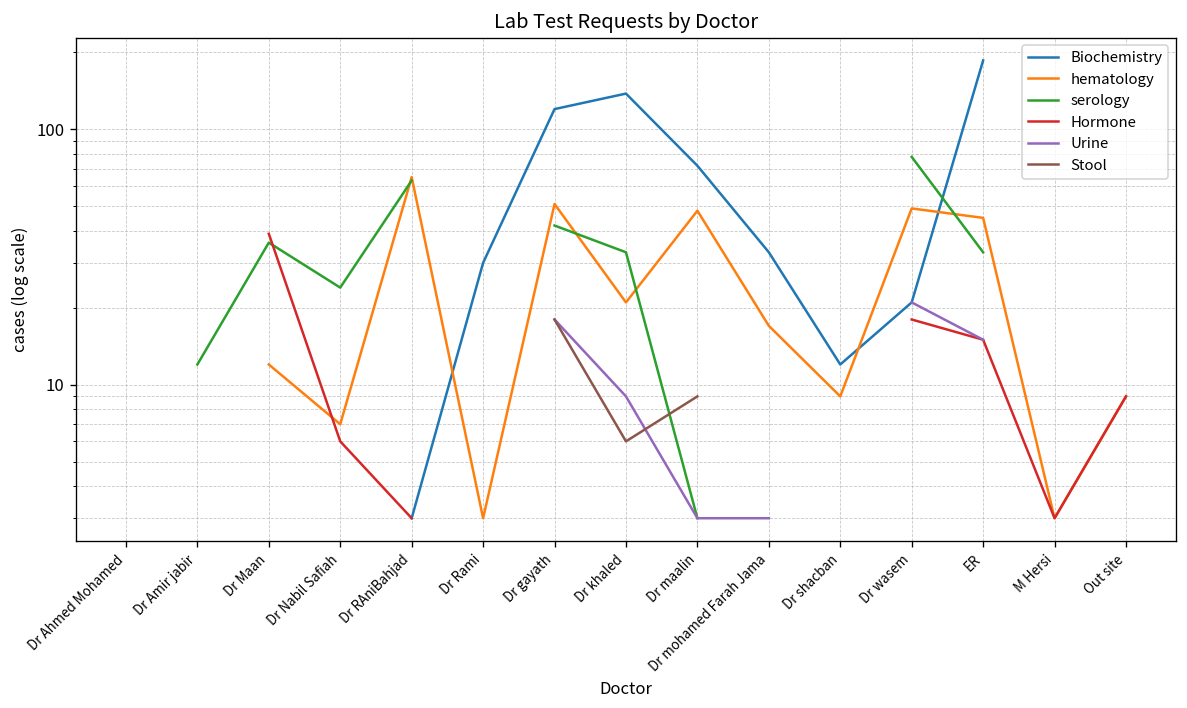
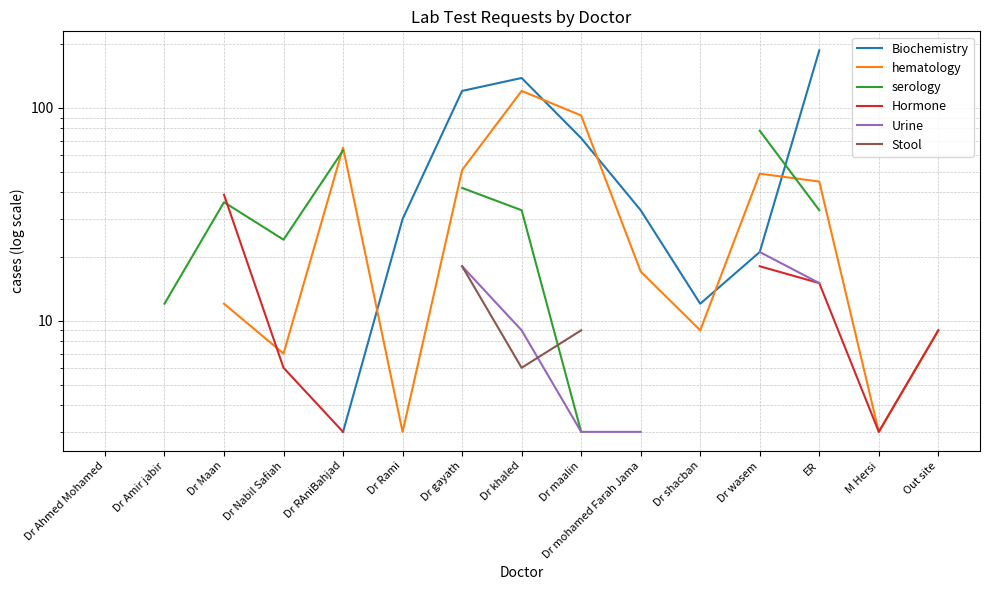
hematology, Dr khaled: 21 -> 120
hematology, Dr maalin: 48 -> 92
